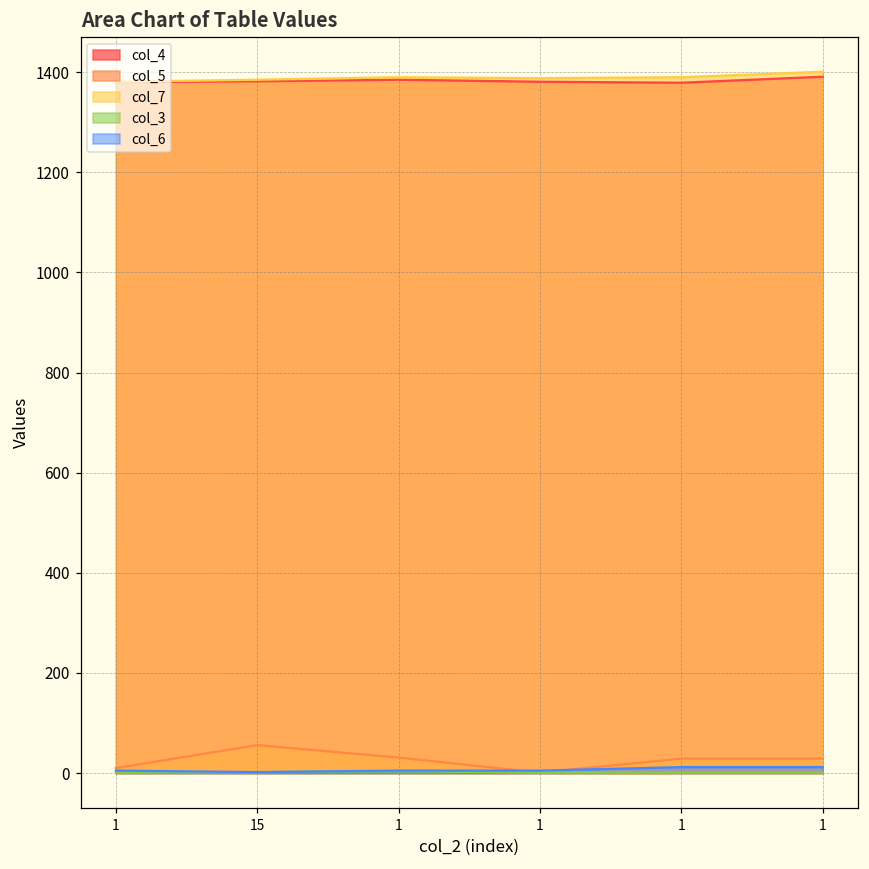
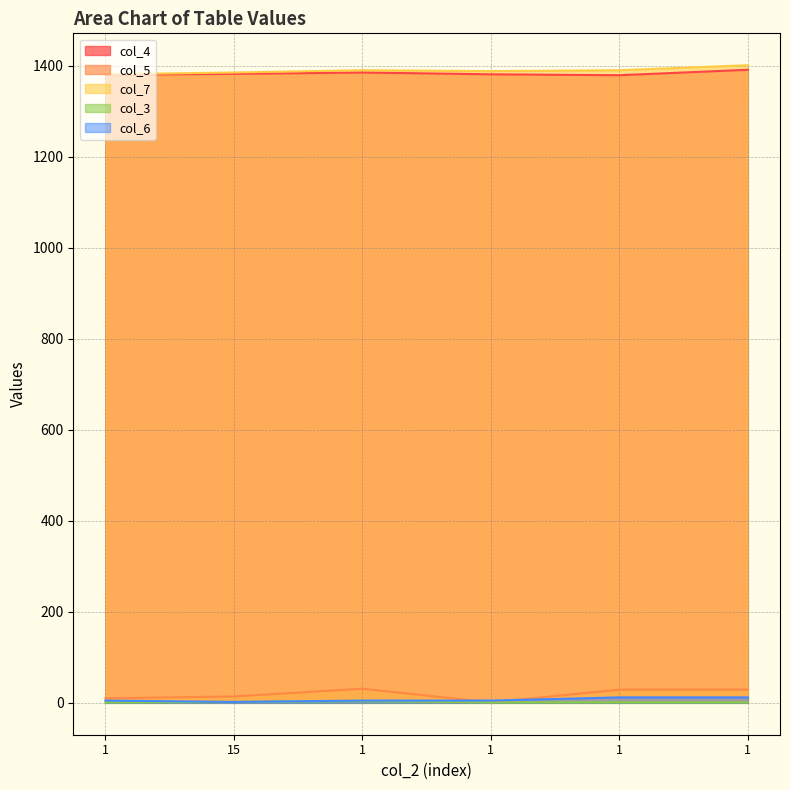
col_5, 15: 60 -> 10
